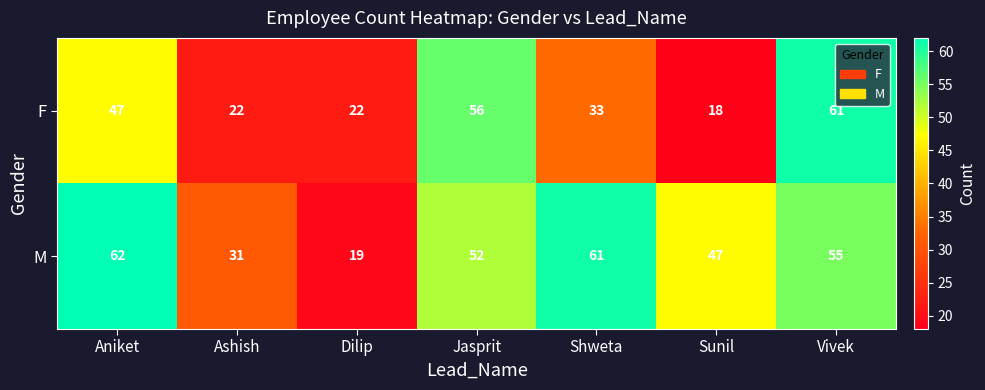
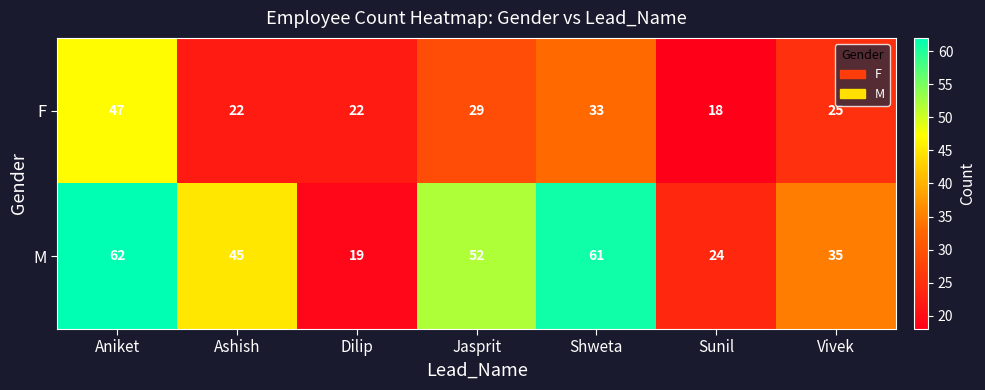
F, Jasprit: 56 -> 29
F, Vivek: 61 -> 25
M, Ashish: 31 -> 45
M, Sunil: 47 -> 24
M, Vivek: 55 -> 35
